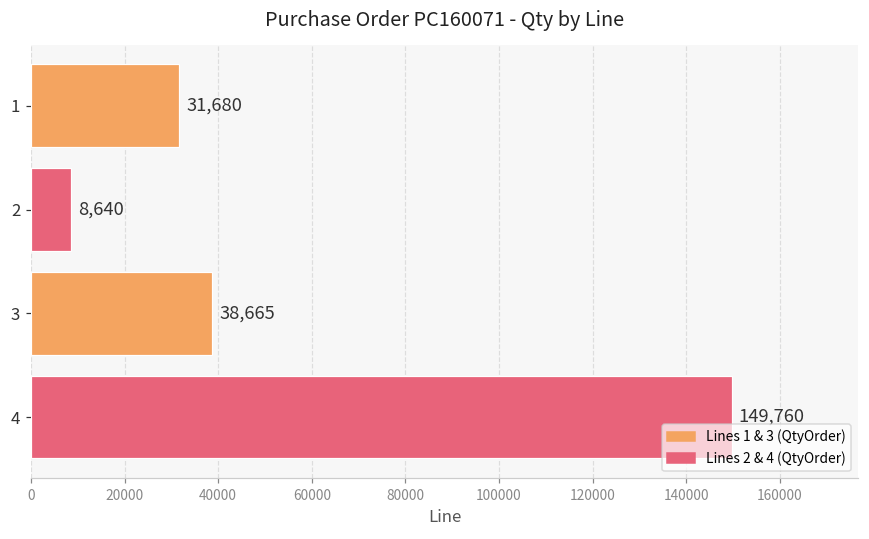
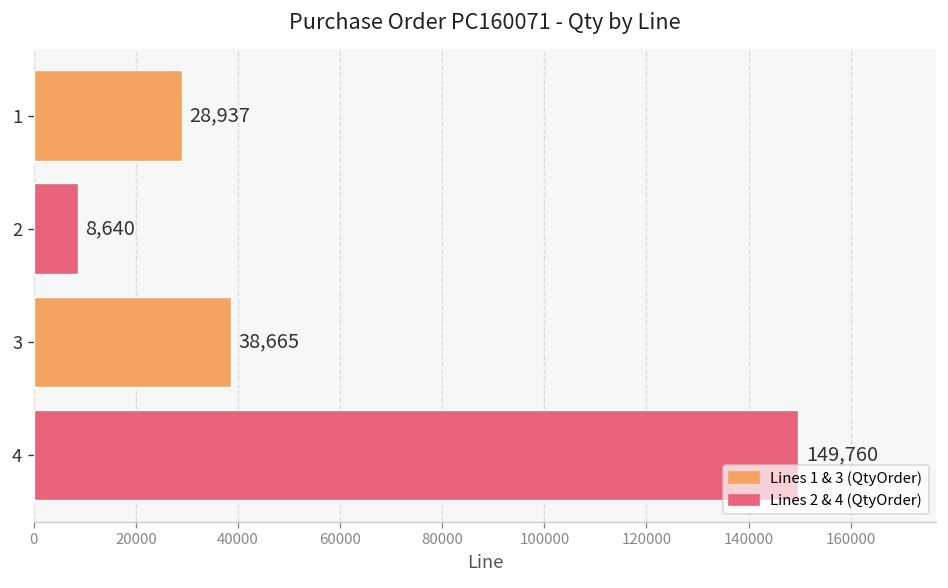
1: 31,680 -> 28,937
